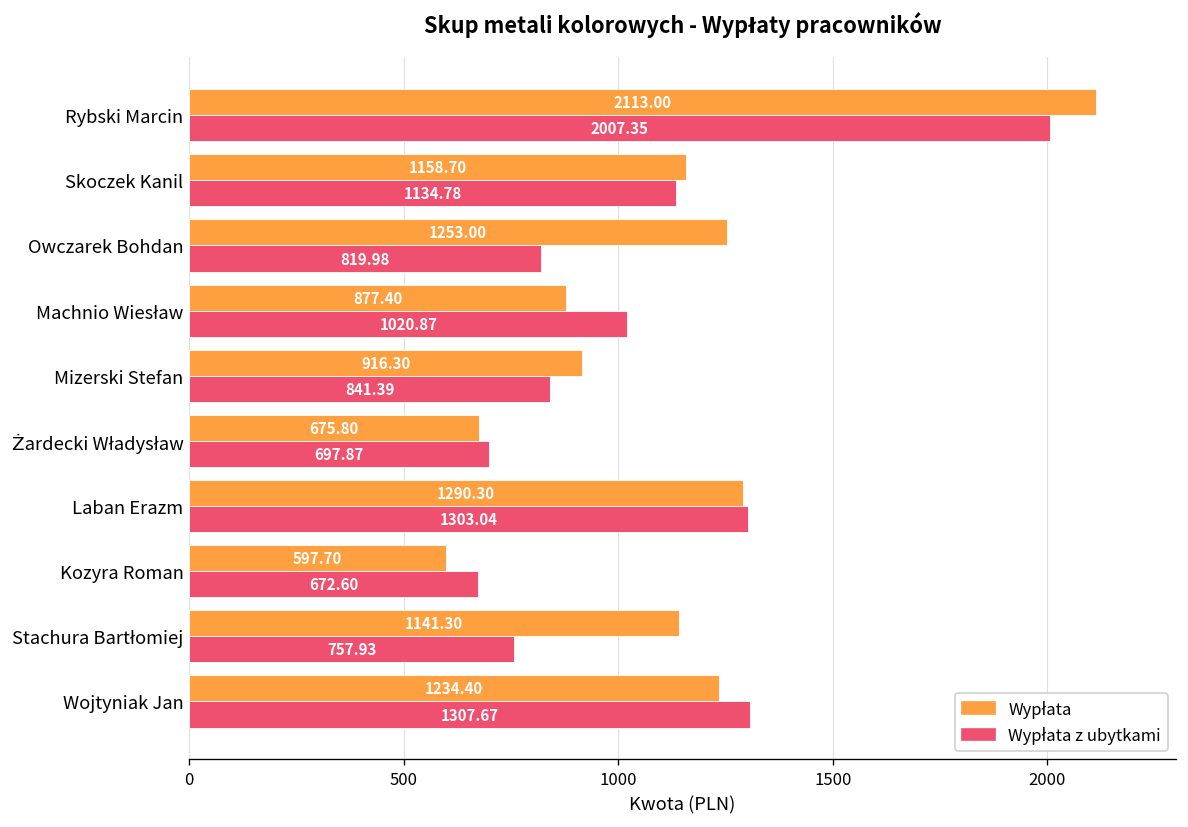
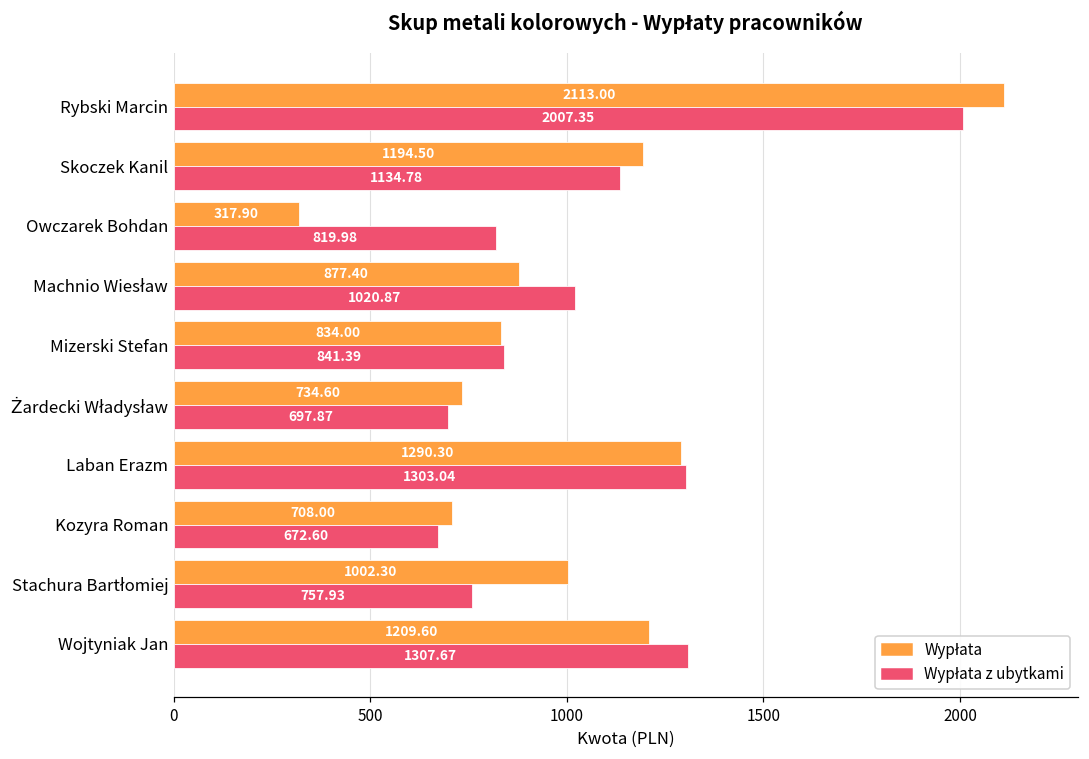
Wypłata, Skoczek Kanil: 1158.70 -> 1194.50
Wypłata, Owczarek Bohdan: 1253.00 -> 317.90
Wypłata, Mizerski Stefan: 916.30 -> 834.00
Wypłata, Żardecki Władysław: 675.80 -> 734.60
Wypłata, Kozyra Roman: 597.70 -> 708.00
Wypłata, Stachura Bartłomiej: 1141.30 -> 1002.30
Wypłata, Wojtyniak Jan: 1234.40 -> 1209.60
